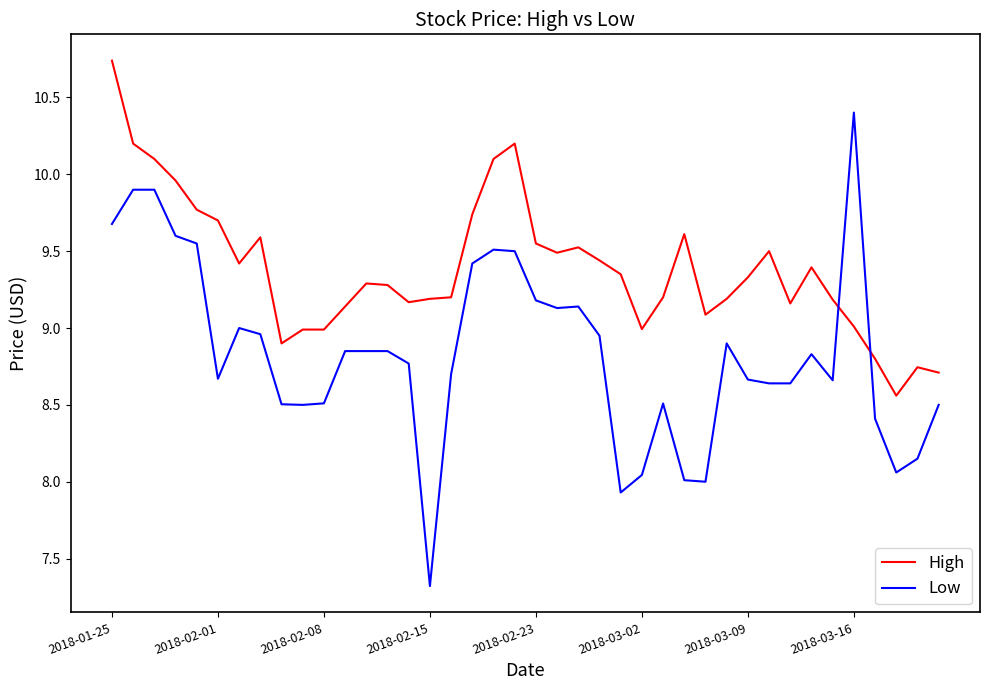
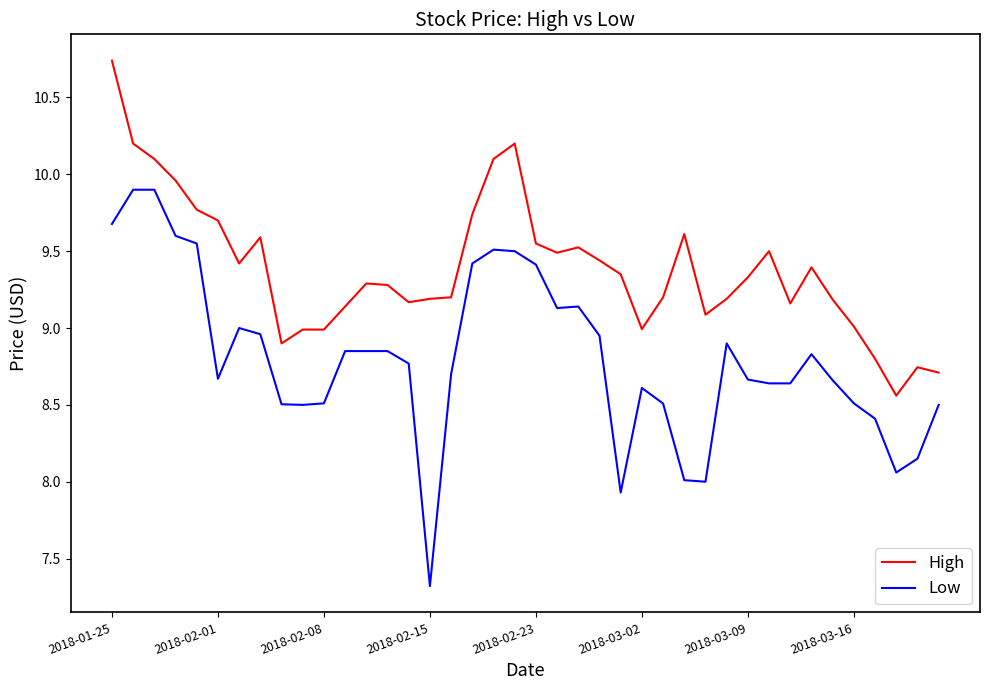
Low, 2018-02-23: 9.18 -> 9.41
Low, 2018-03-02: 8.04 -> 8.61
Low, 2018-03-16: 10.40 -> 8.51
